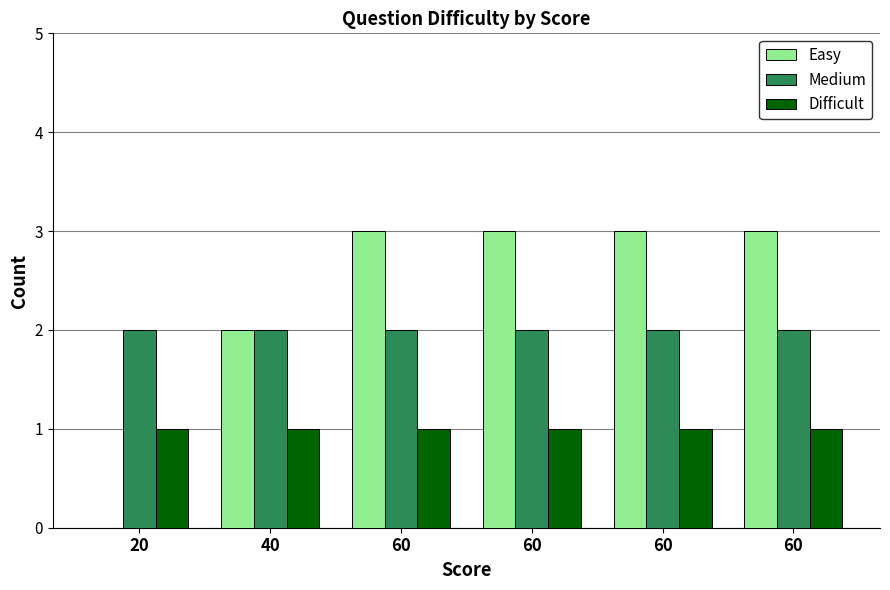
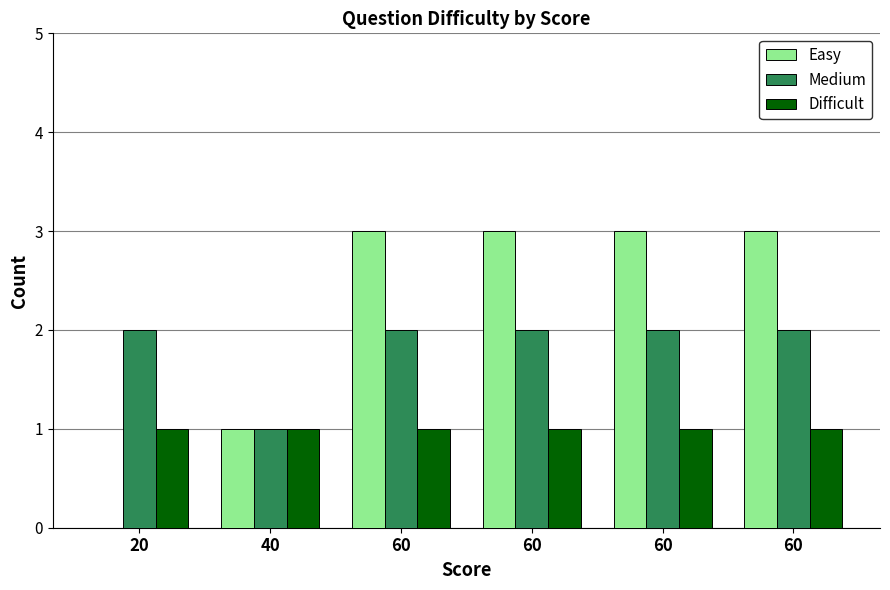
Easy, 40: 2 -> 1
Medium, 40: 2 -> 1
